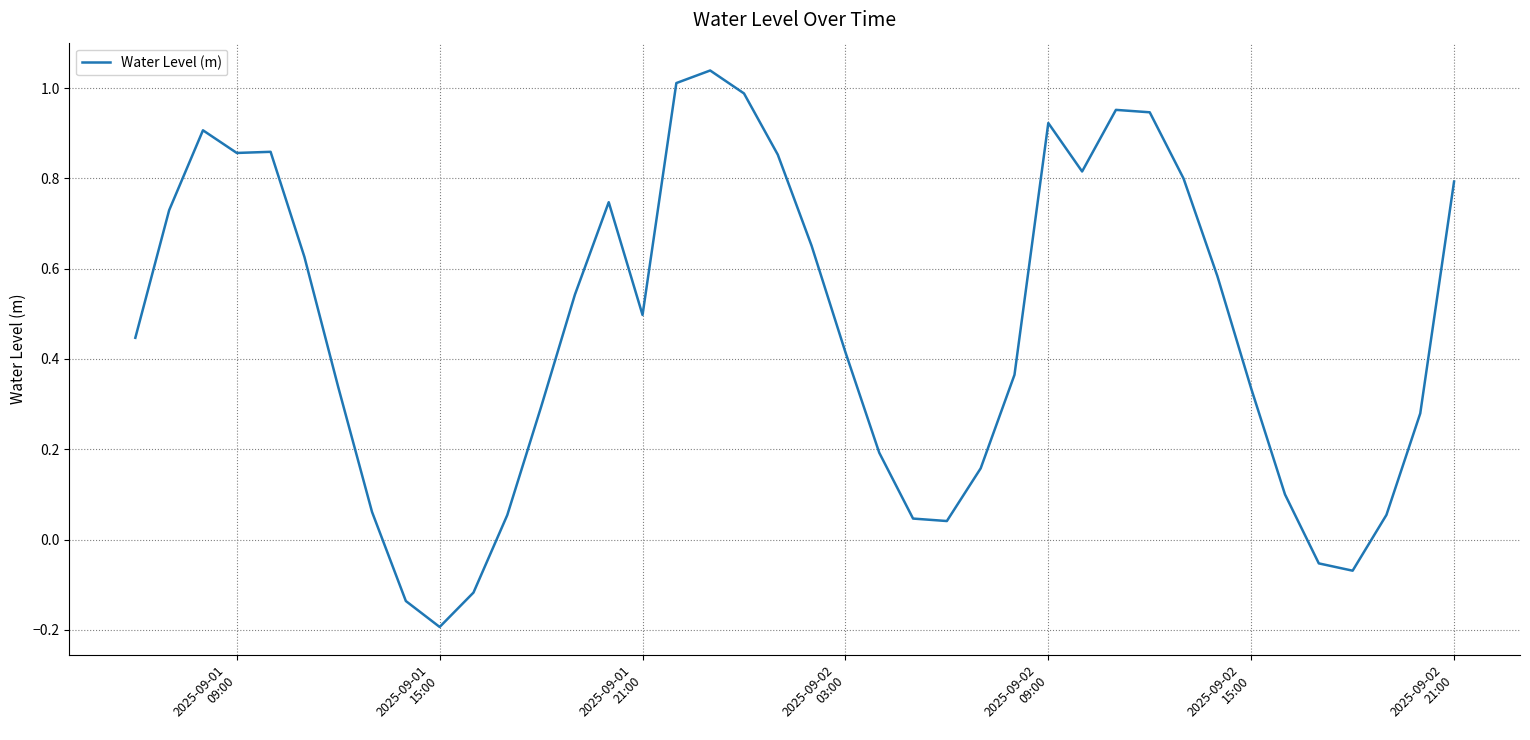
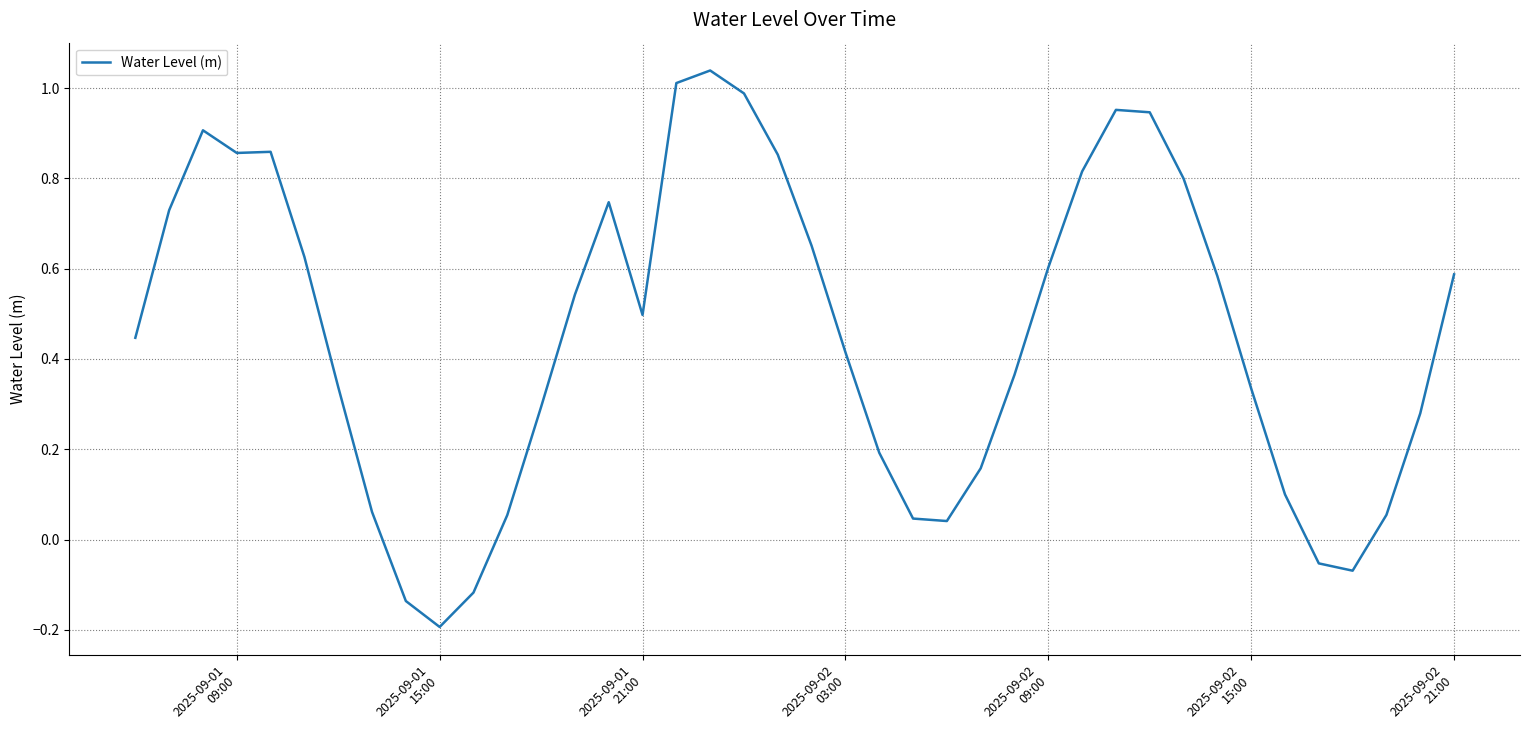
2025-09-02 09:00: 0.92 -> 0.60
2025-09-02 21:00: 0.79 -> 0.59
